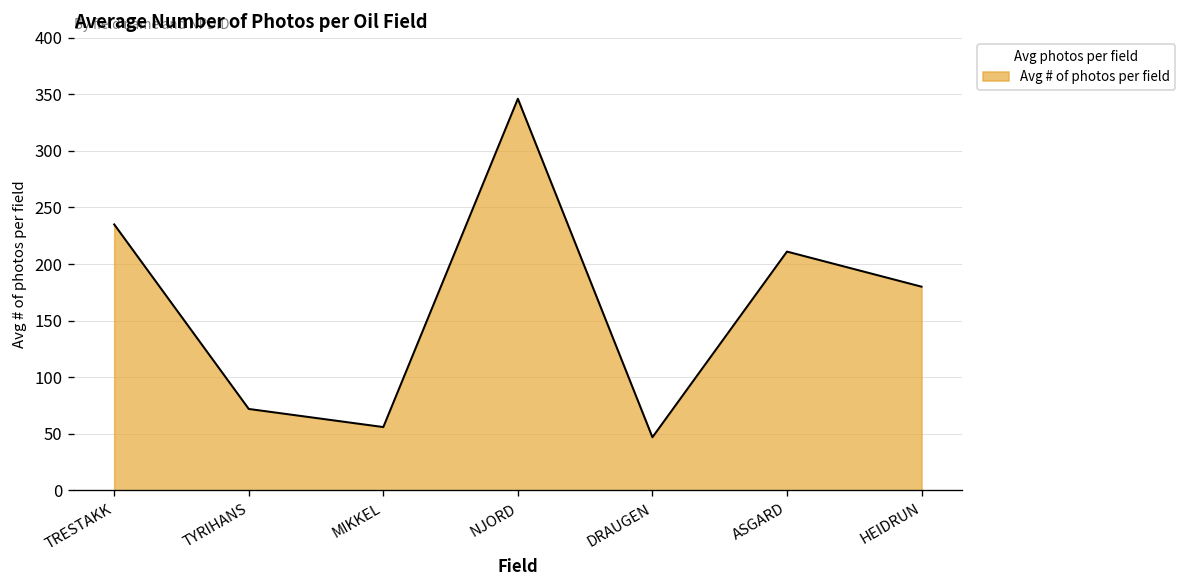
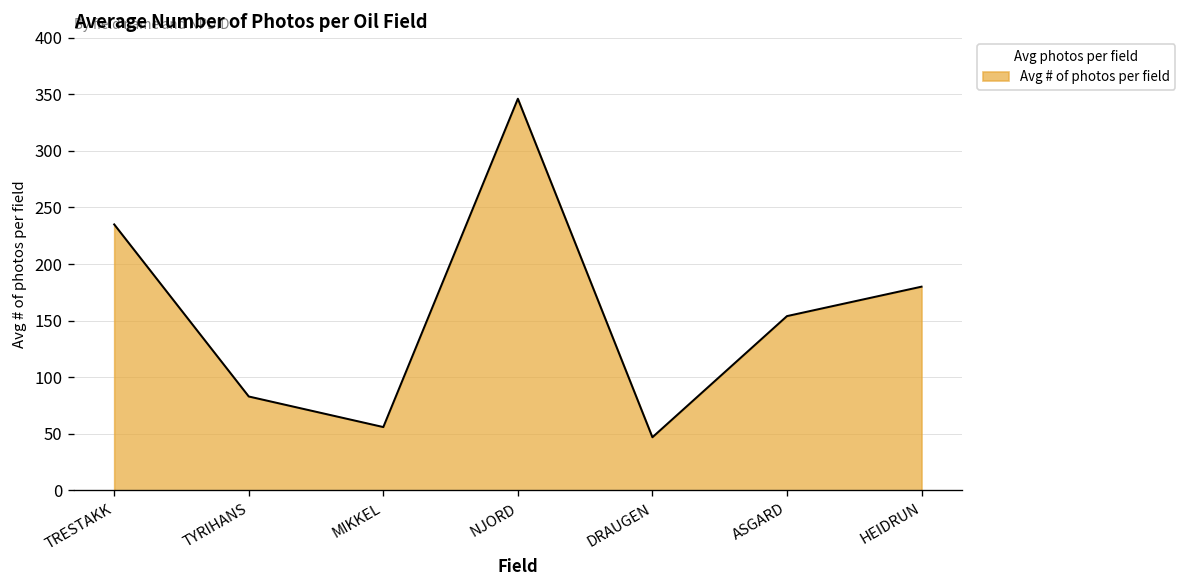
TYRIHANS: 70 -> 80
ASGARD: 210 -> 150
